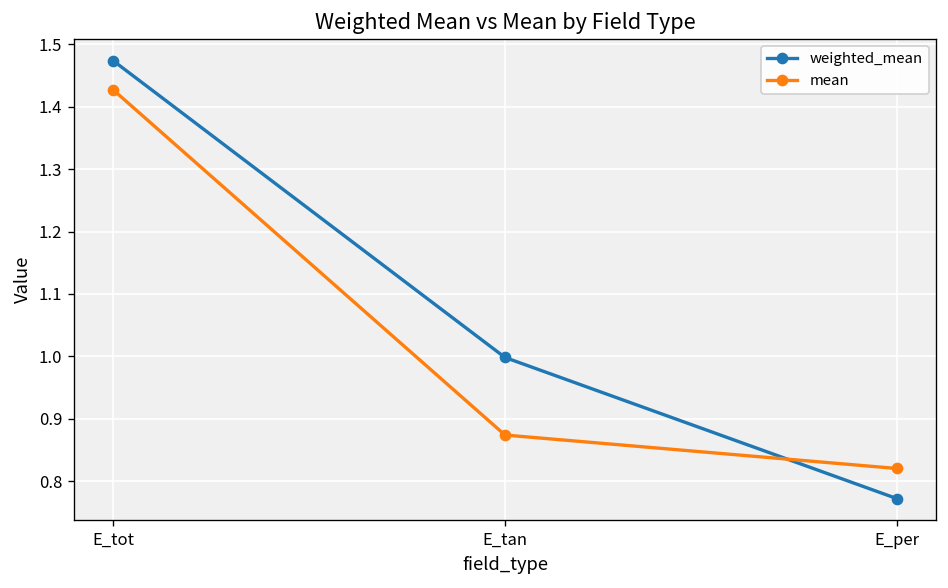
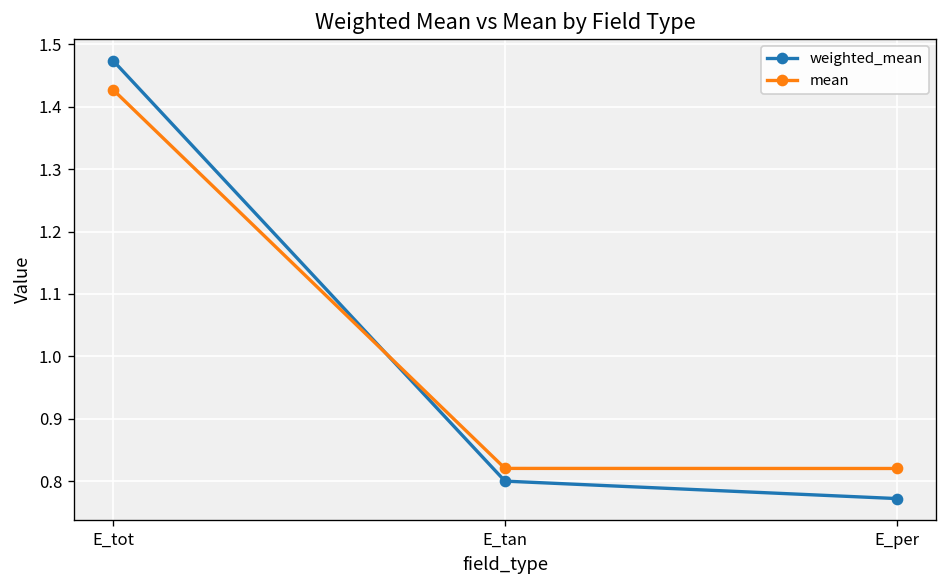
weighted_mean, E_tan: 1.00 -> 0.80
mean, E_tan: 0.87 -> 0.82
